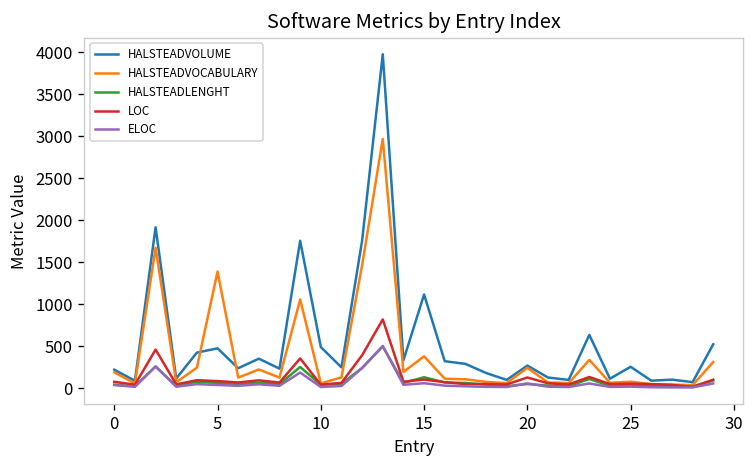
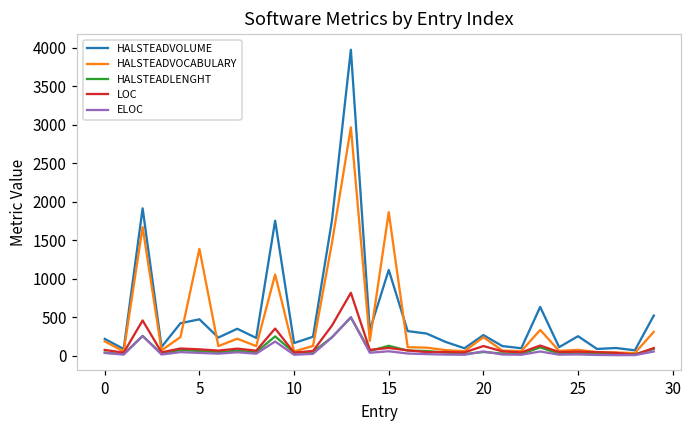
HALSTEADVOLUME, 10: 500 -> 200
HALSTEADVOCABULARY, 15: 400 -> 1900
